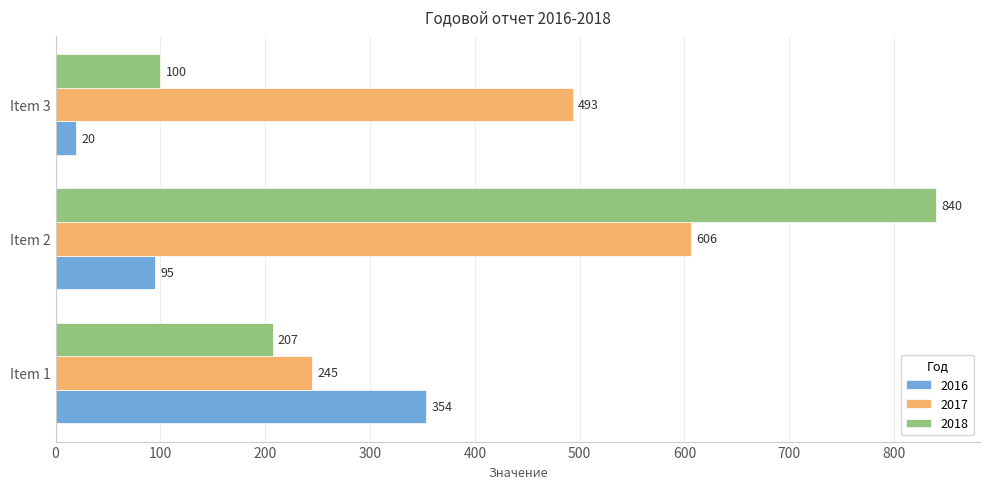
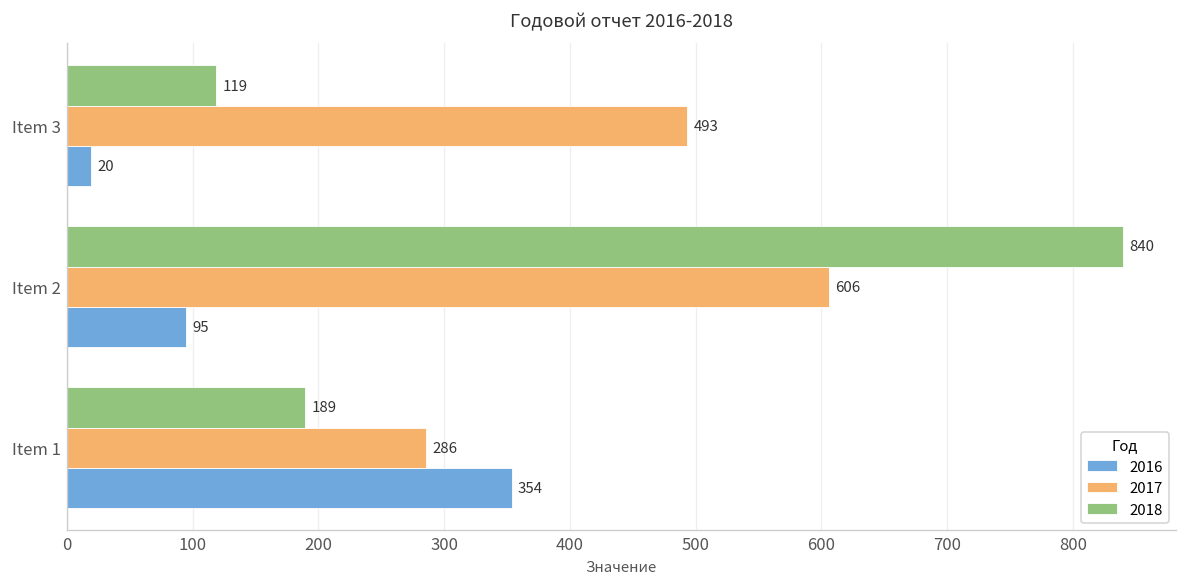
2018, Item 3: 100 -> 119
2018, Item 1: 207 -> 189
2017, Item 1: 245 -> 286
